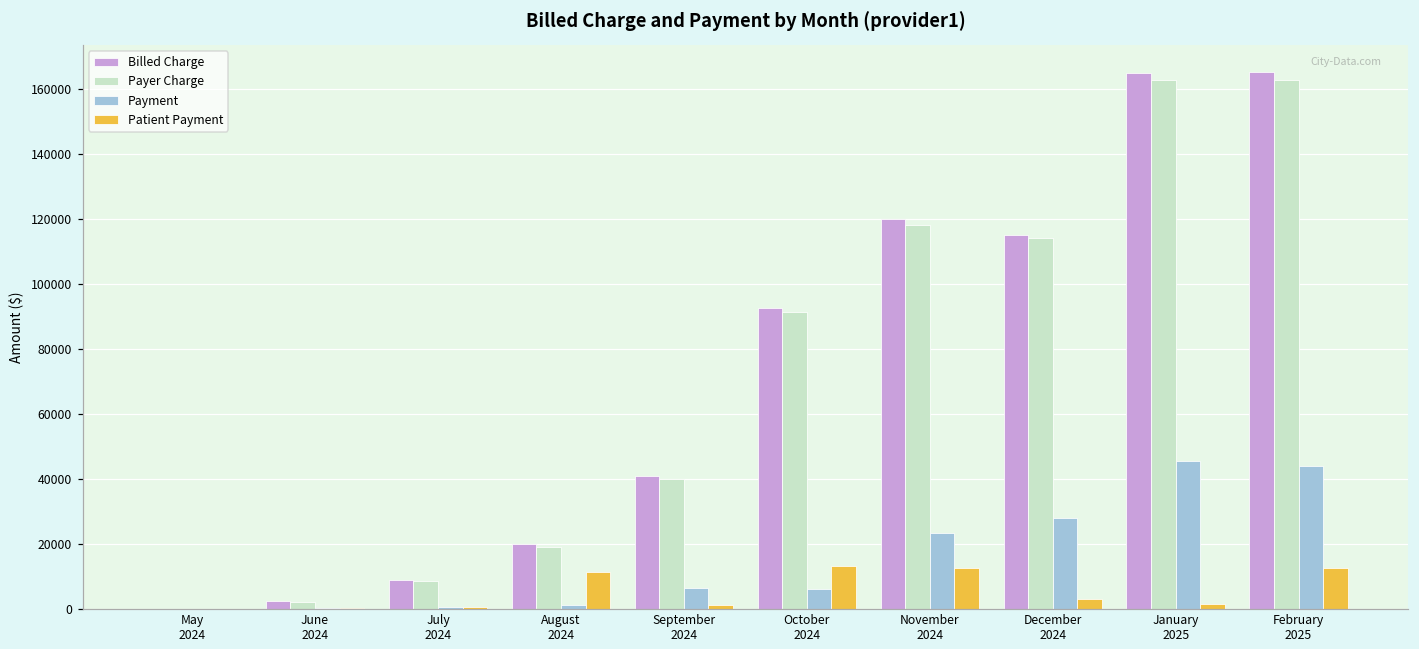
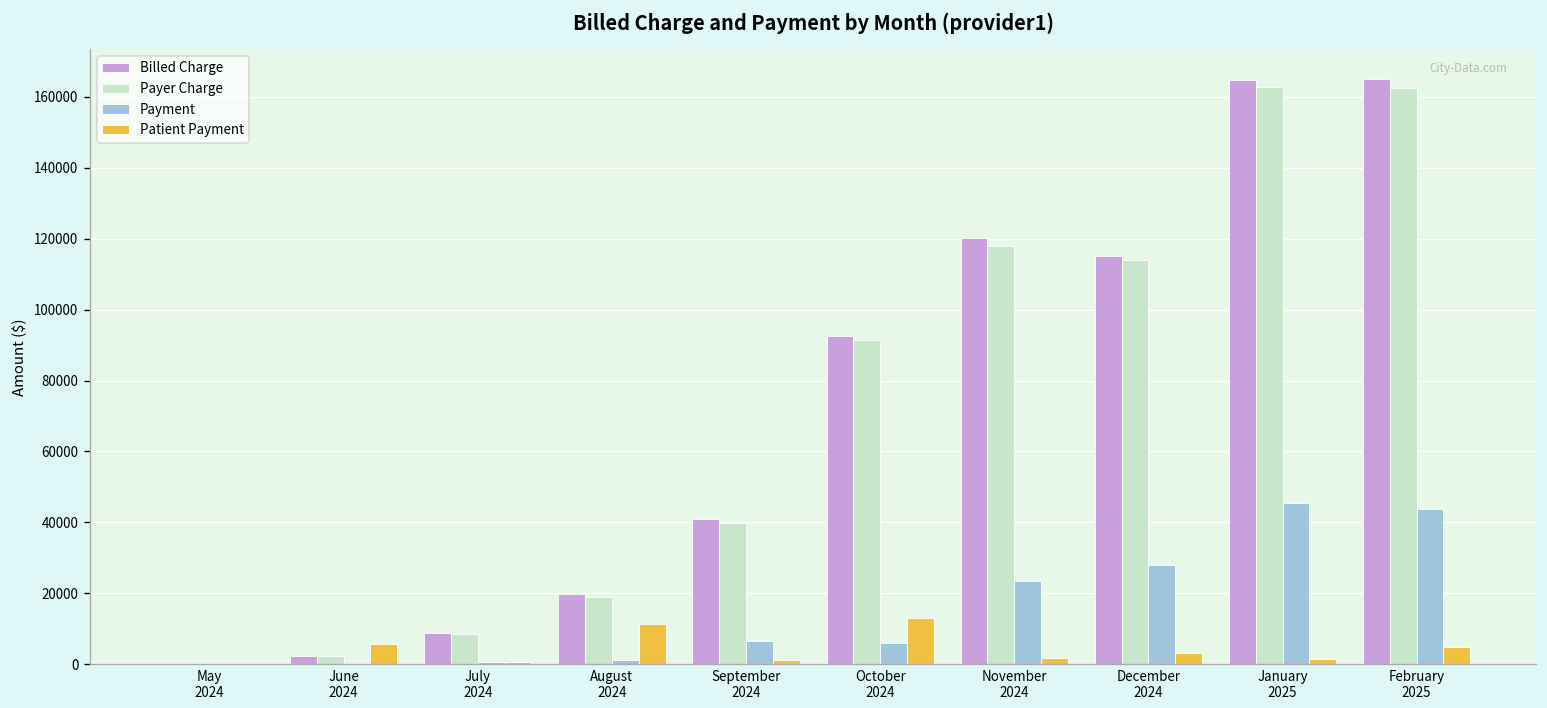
Patient Payment, June 2024: 0 -> 6000
Patient Payment, November 2024: 13000 -> 2000
Patient Payment, February 2025: 13000 -> 5000
